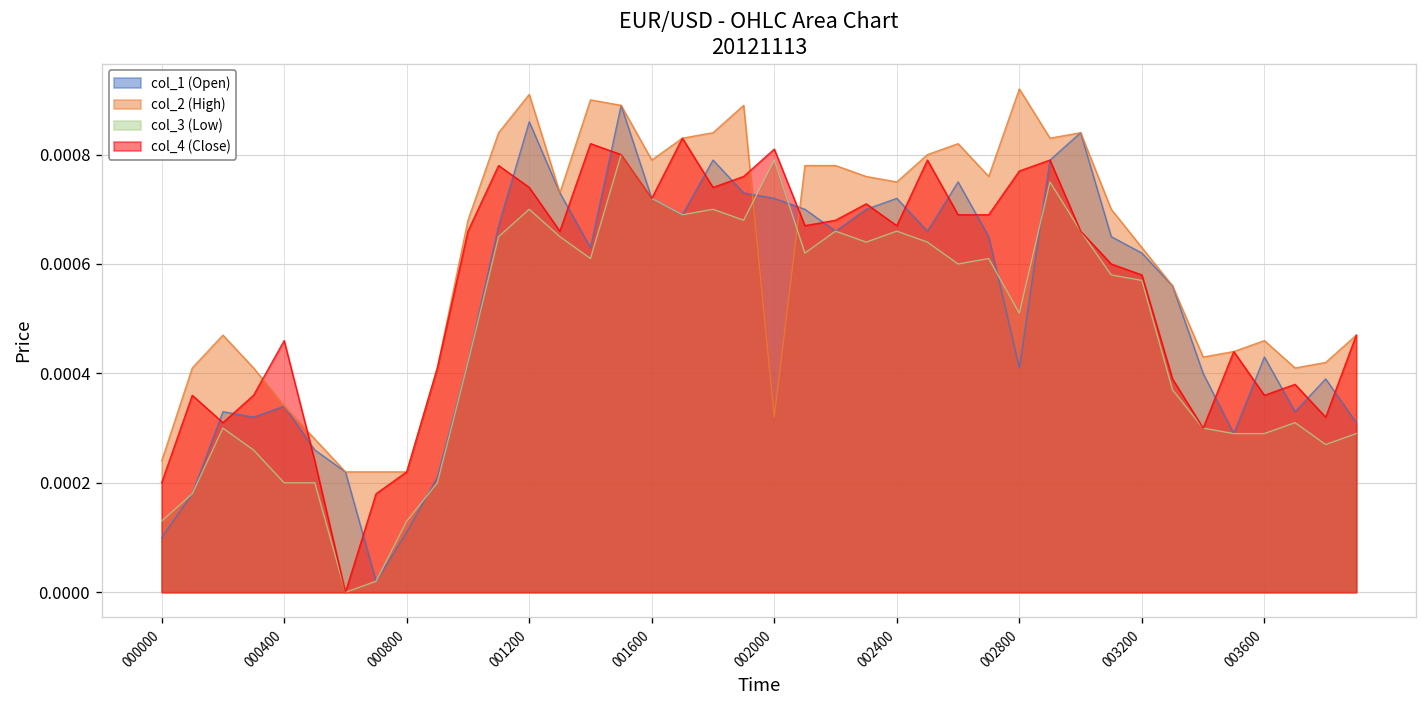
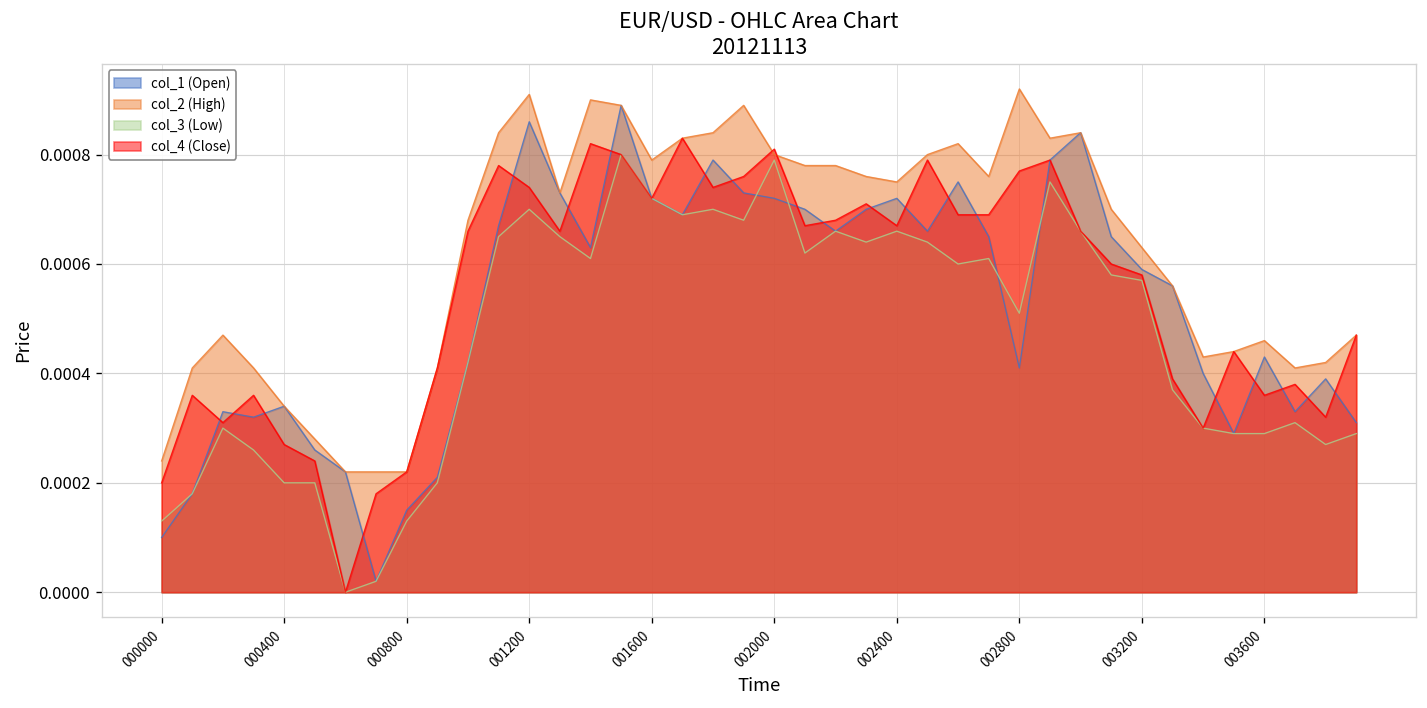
col_4 (Close), 000400: 0.00046 -> 0.00027
col_1 (Open), 000800: 0.00011 -> 0.00015
col_2 (High), 002000: 0.00032 -> 0.00080
col_1 (Open), 003200: 0.00062 -> 0.00059
